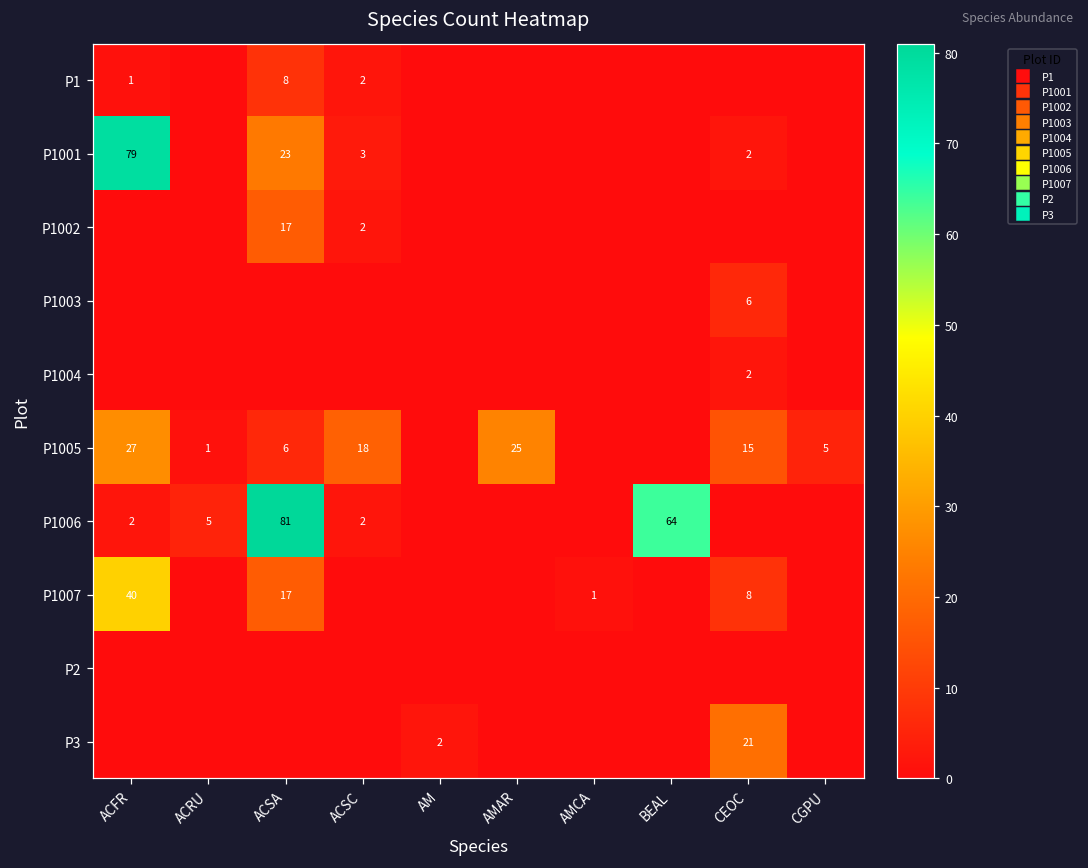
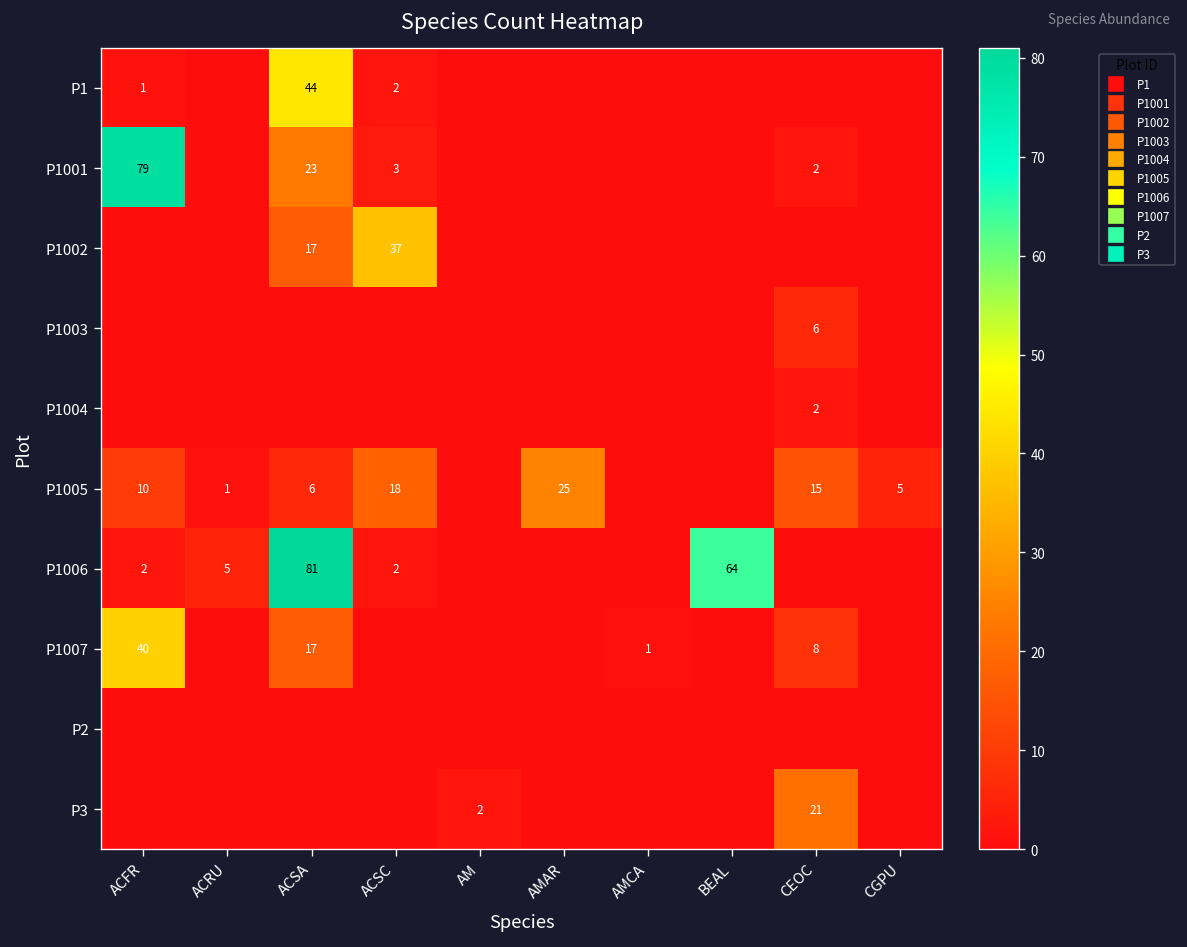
P1, ACSA: 8 -> 44
P1002, ACSC: 2 -> 37
P1005, ACFR: 27 -> 10
